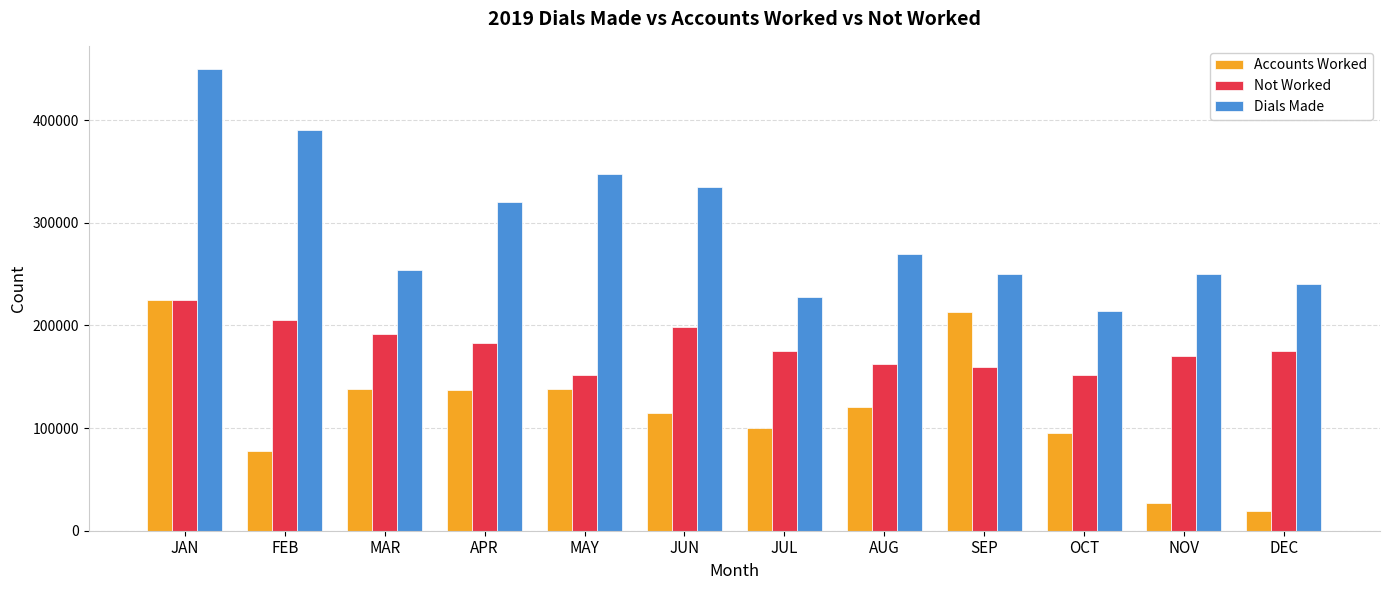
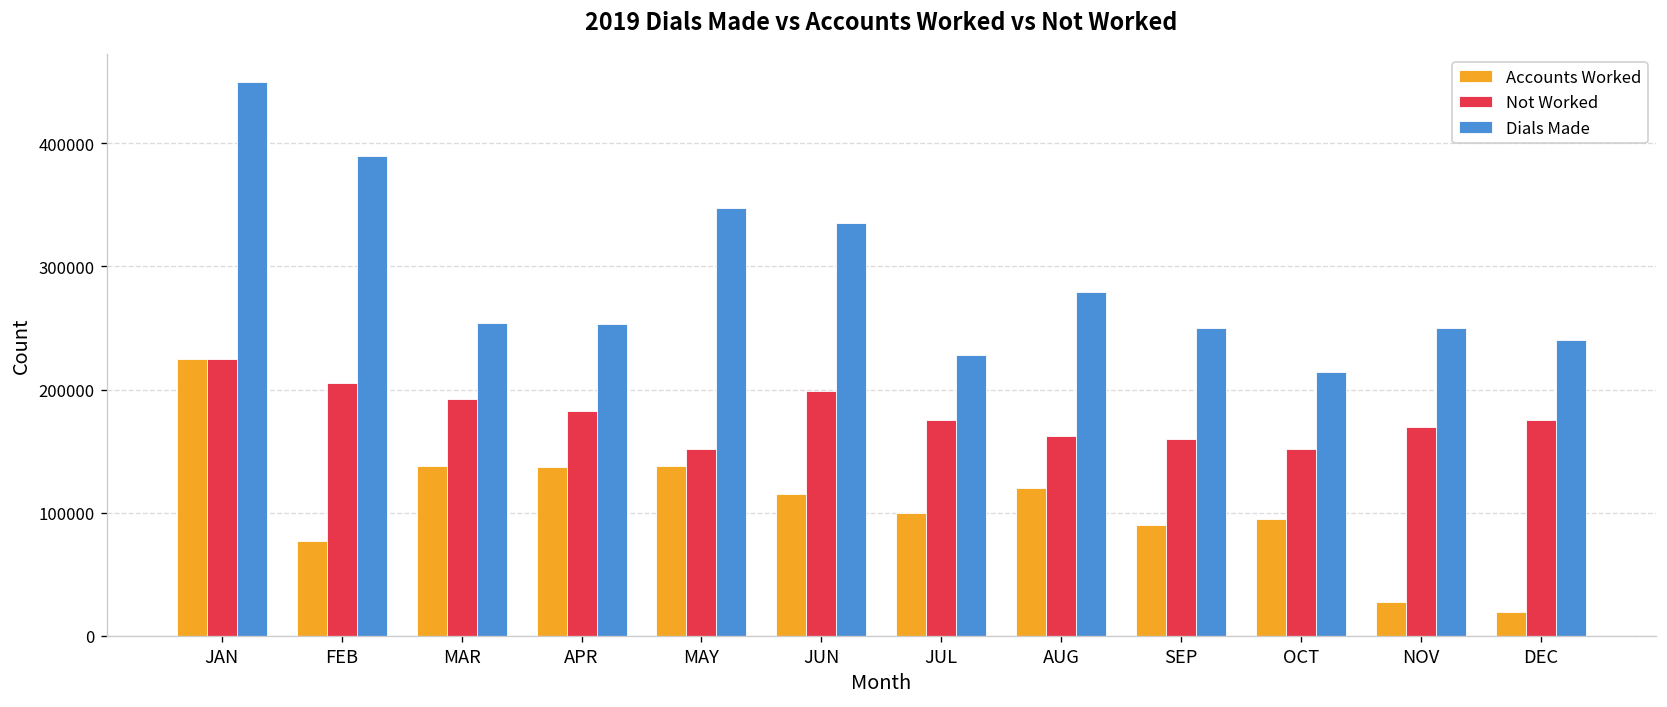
Dials Made, APR: 320000 -> 253000
Dials Made, AUG: 270000 -> 279000
Accounts Worked, SEP: 213000 -> 90000
